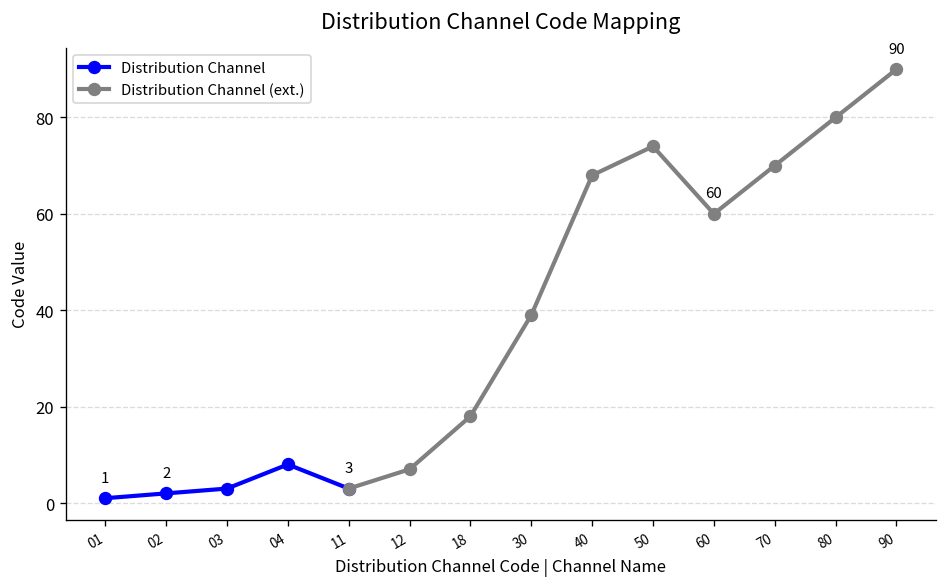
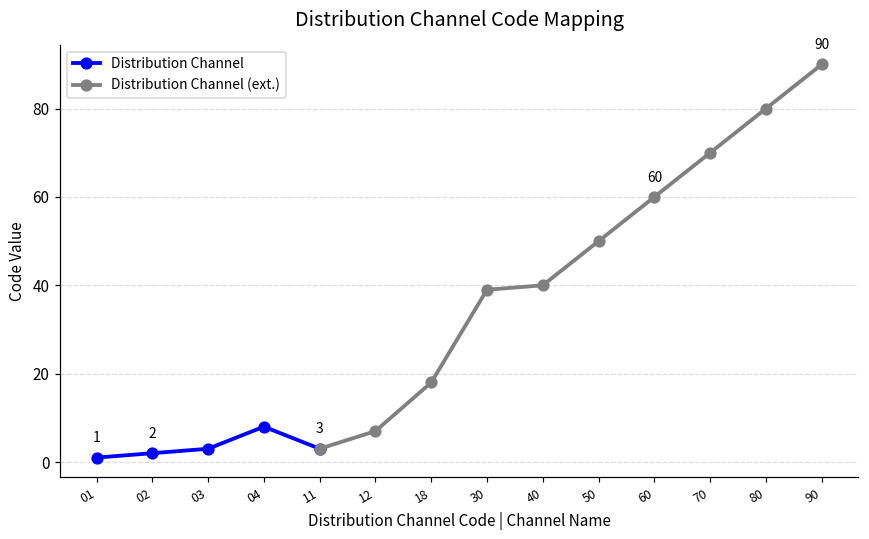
Distribution Channel (ext.), 40: 68 -> 40
Distribution Channel (ext.), 50: 74 -> 50
